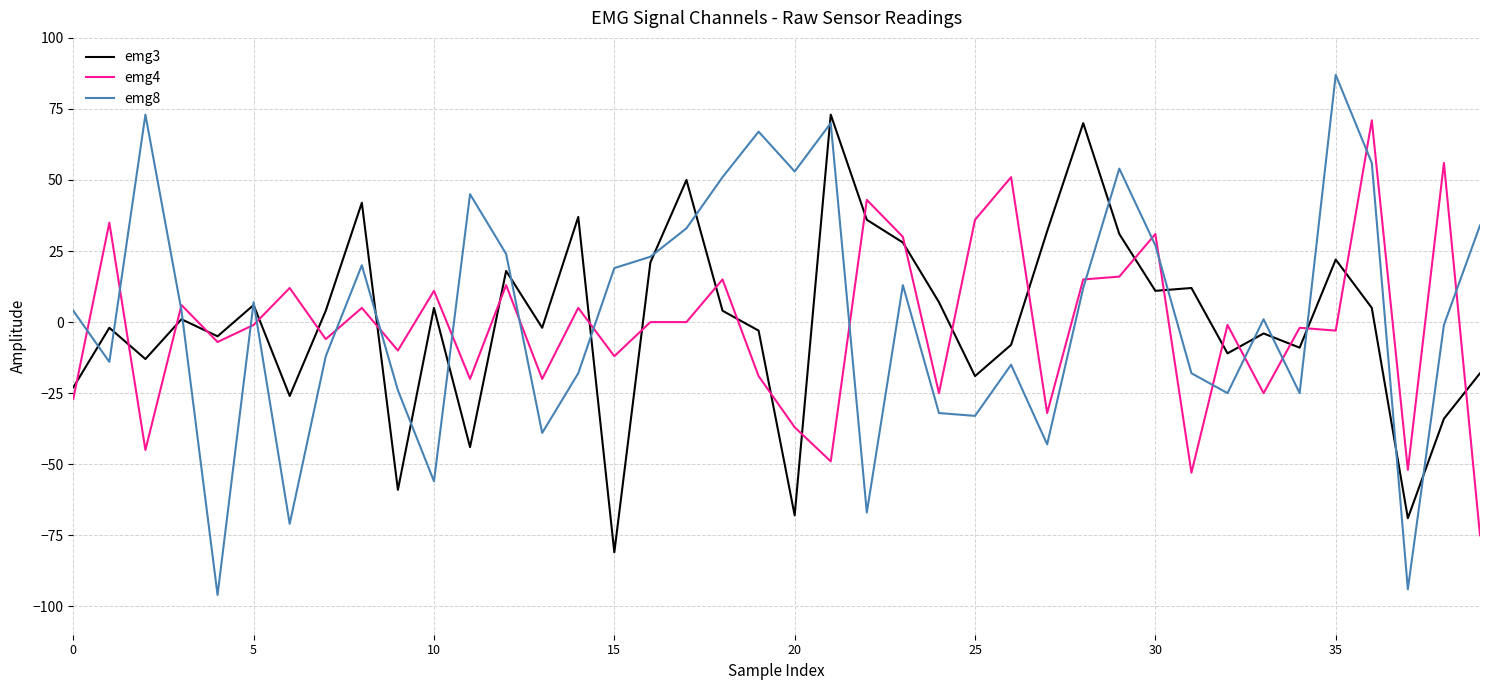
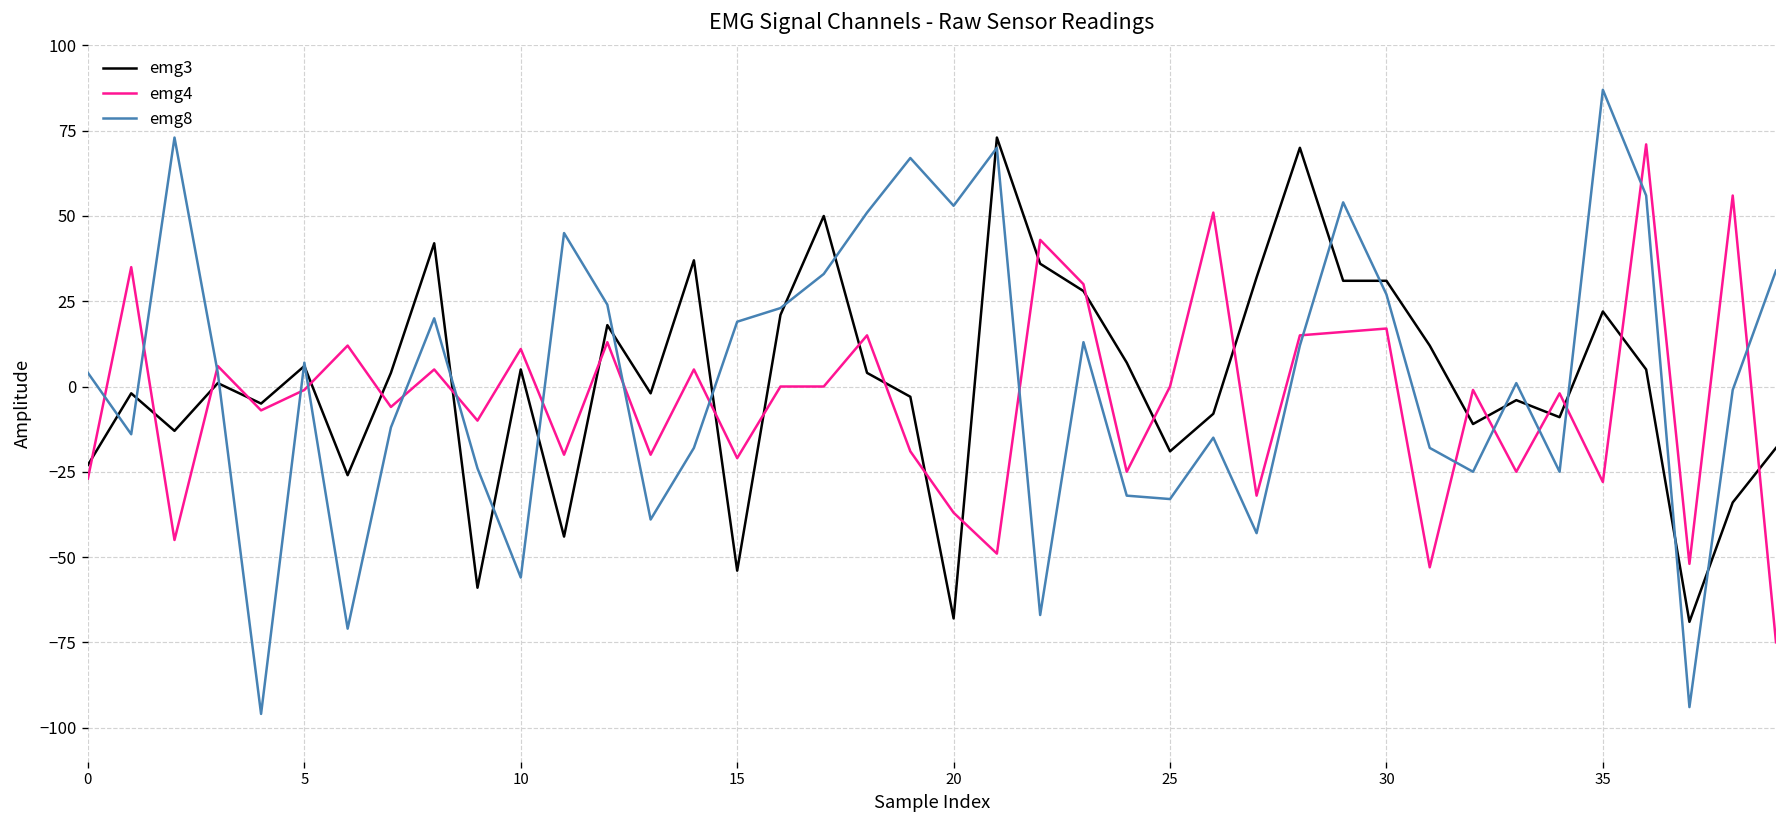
emg3, 15: -81 -> -54
emg4, 15: -12 -> -21
emg4, 25: 36 -> 0
emg3, 30: 11 -> 31
emg4, 30: 31 -> 17
emg4, 35: -3 -> -28
